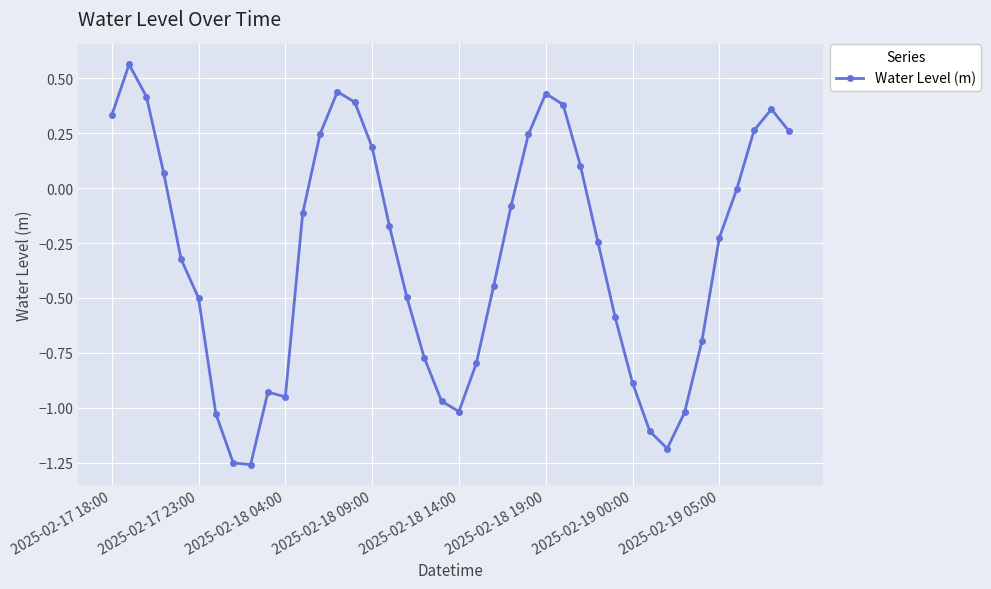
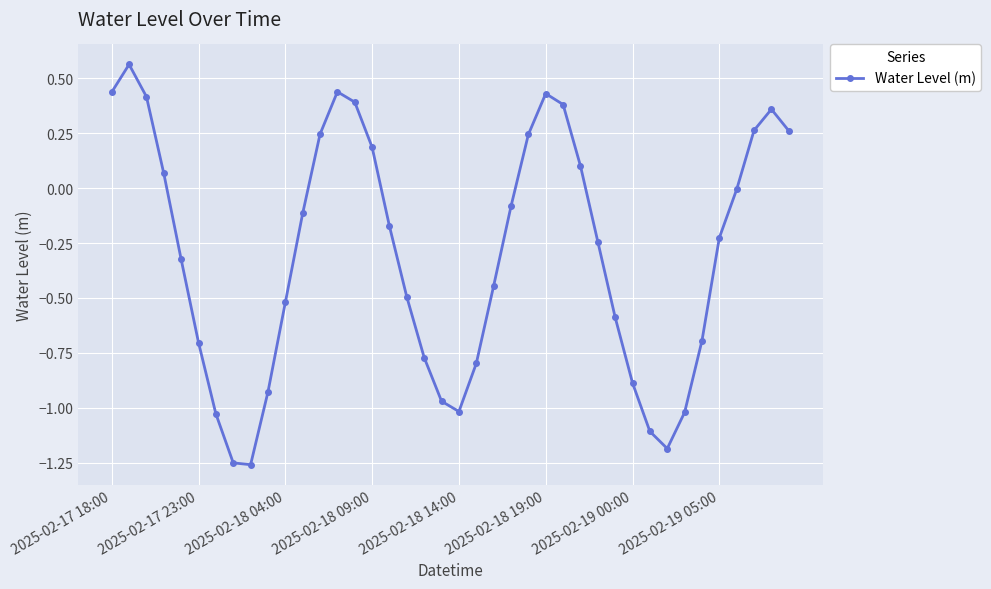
2025-02-17 18:00: 0.33 -> 0.44
2025-02-17 23:00: -0.50 -> -0.70
2025-02-18 04:00: -0.95 -> -0.52
